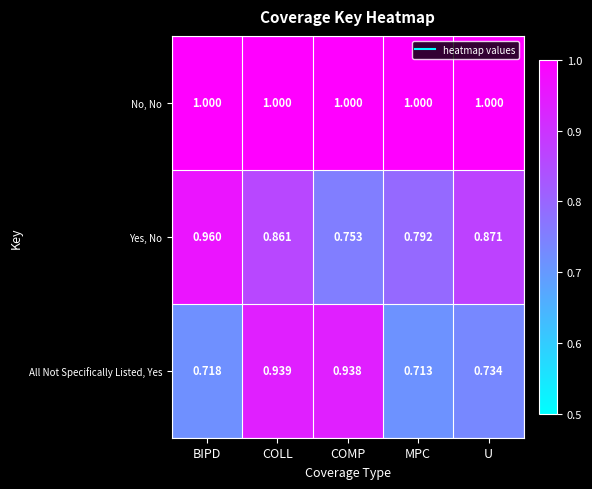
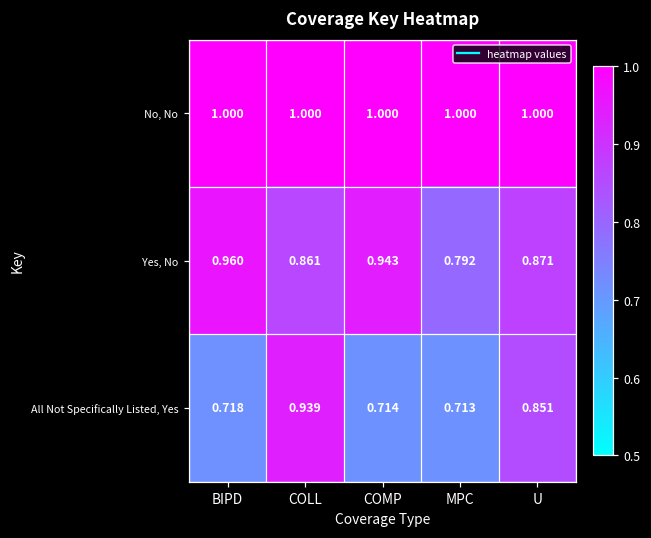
Yes, No, COMP: 0.753 -> 0.943
All Not Specifically Listed, Yes, COMP: 0.938 -> 0.714
All Not Specifically Listed, Yes, U: 0.734 -> 0.851
